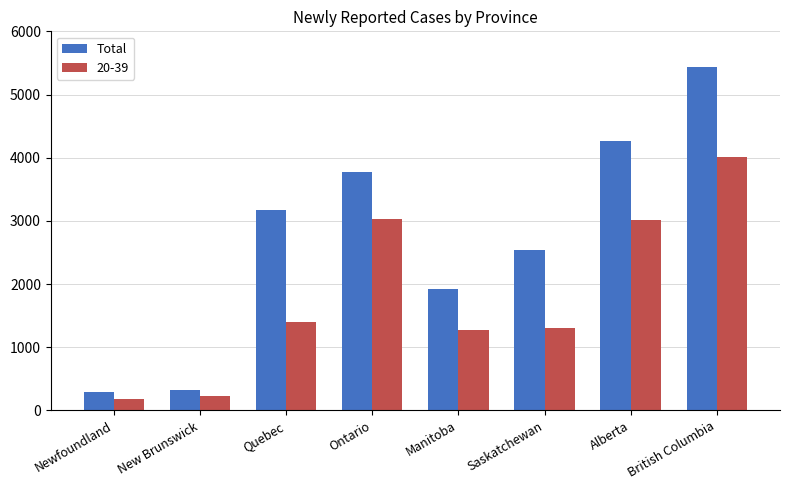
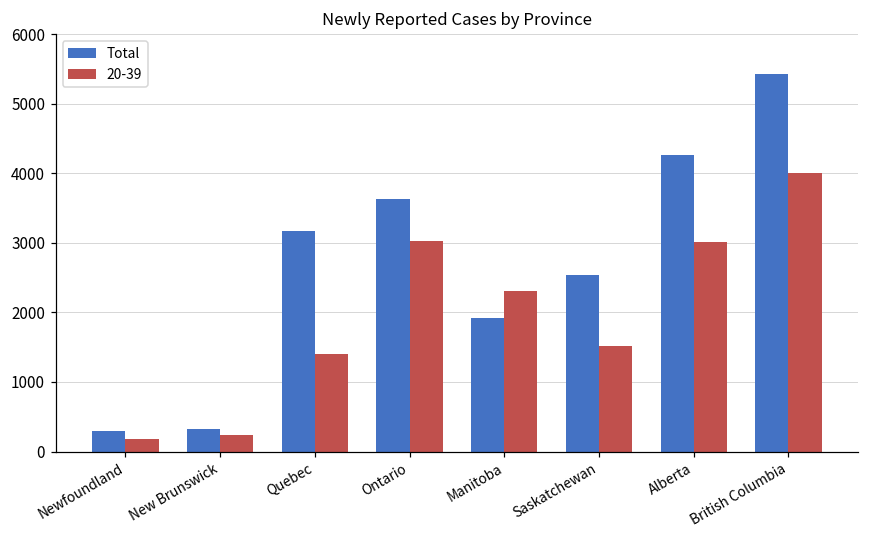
Total, Ontario: 3800 -> 3600
20-39, Manitoba: 1300 -> 2300
20-39, Saskatchewan: 1300 -> 1500
